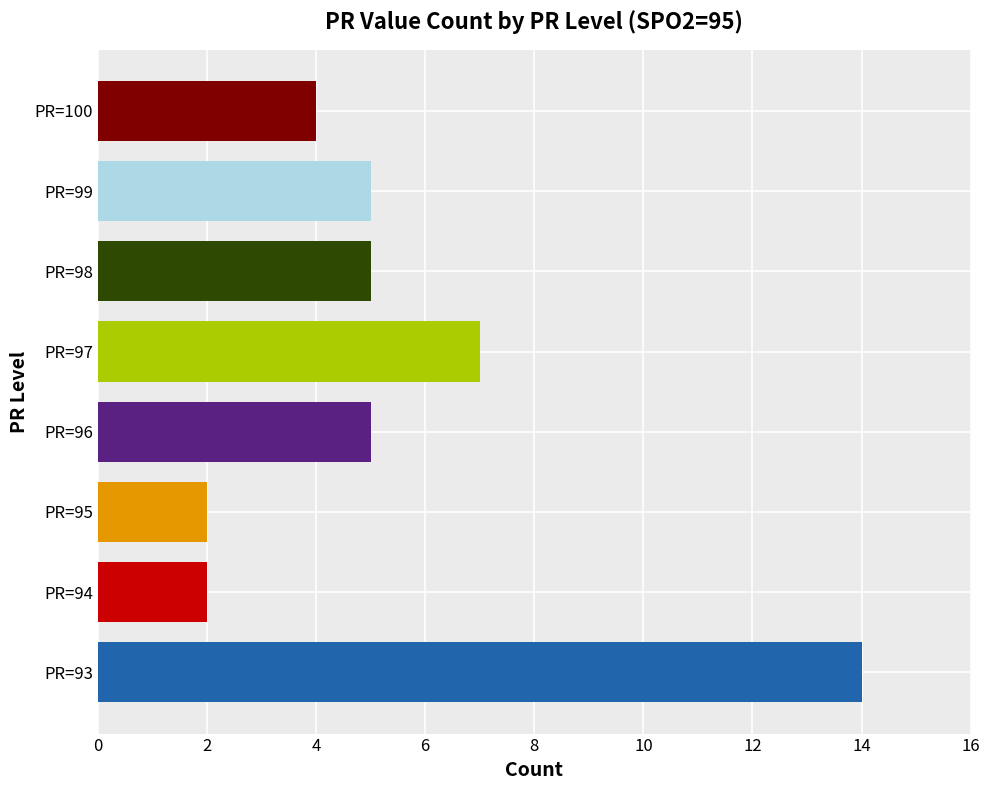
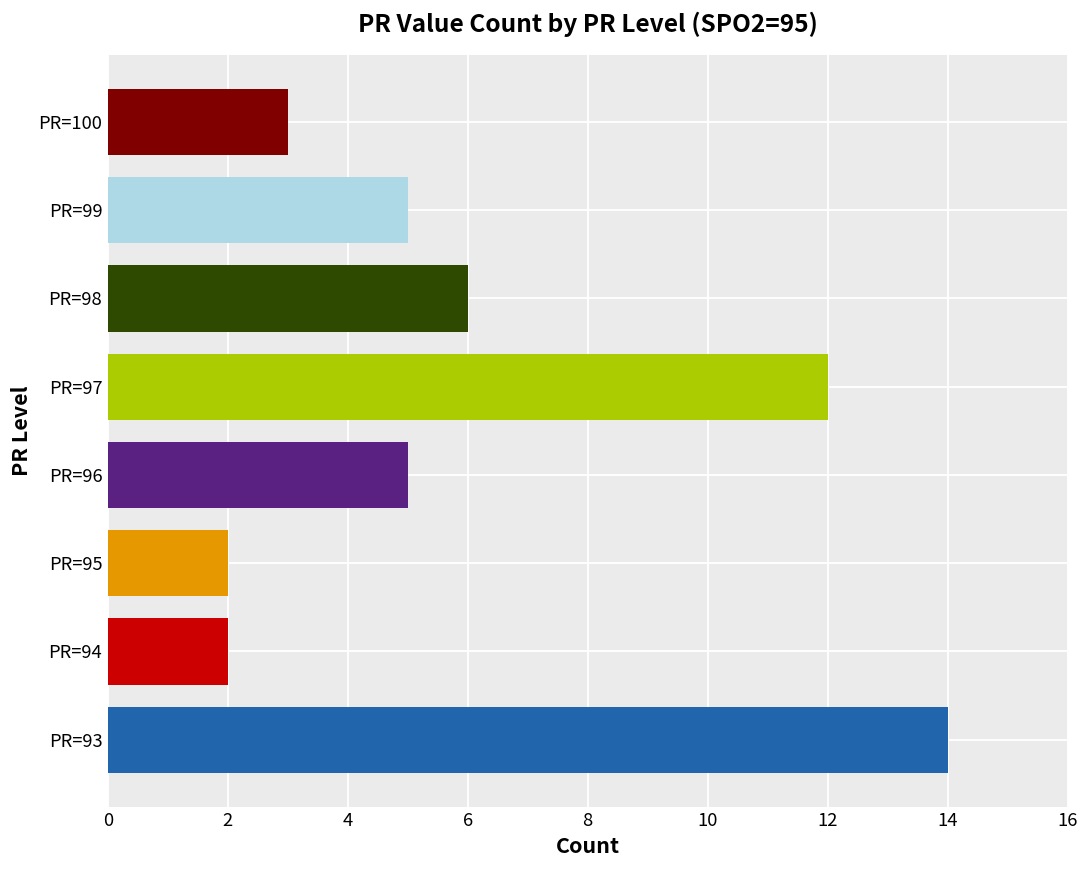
PR=100: 4 -> 3
PR=98: 5 -> 6
PR=97: 7 -> 12
